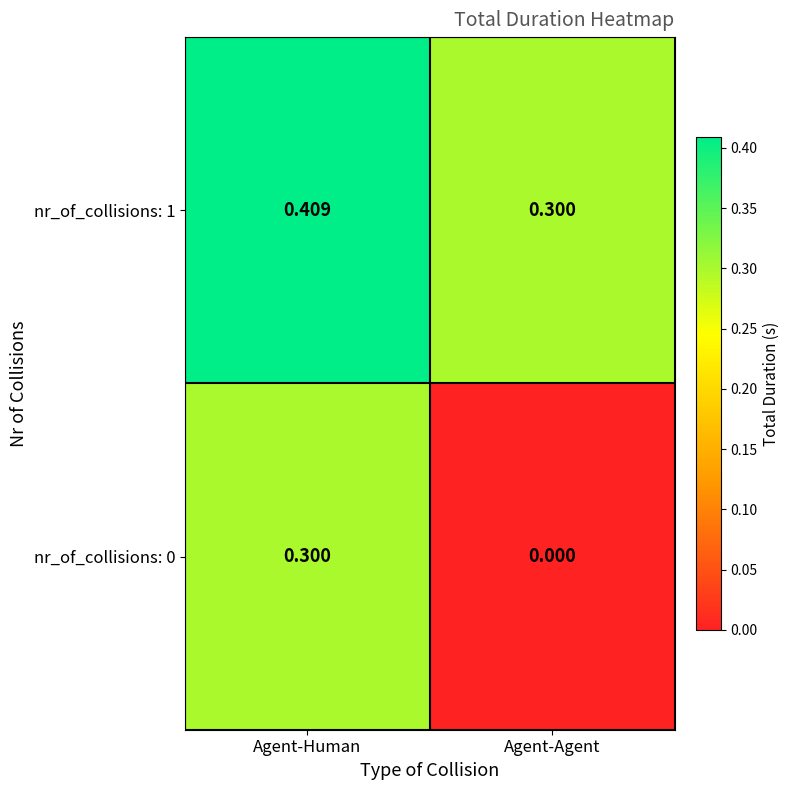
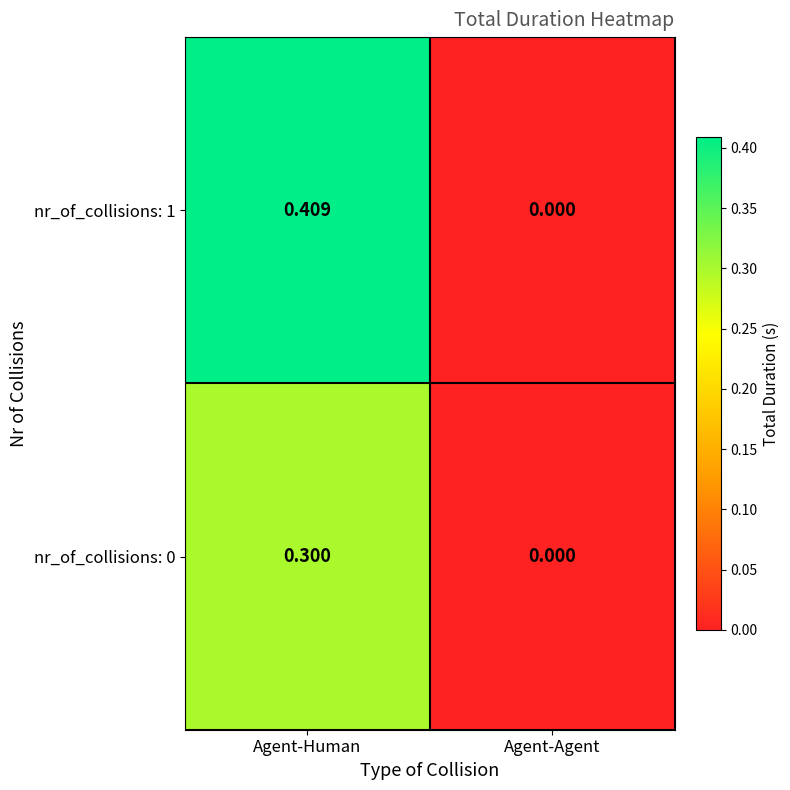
nr_of_collisions: 1, Agent-Agent: 0.300 -> 0.000
